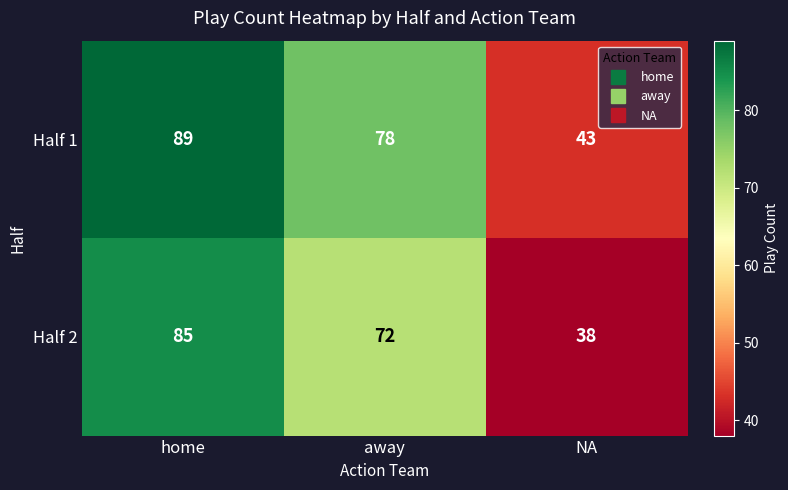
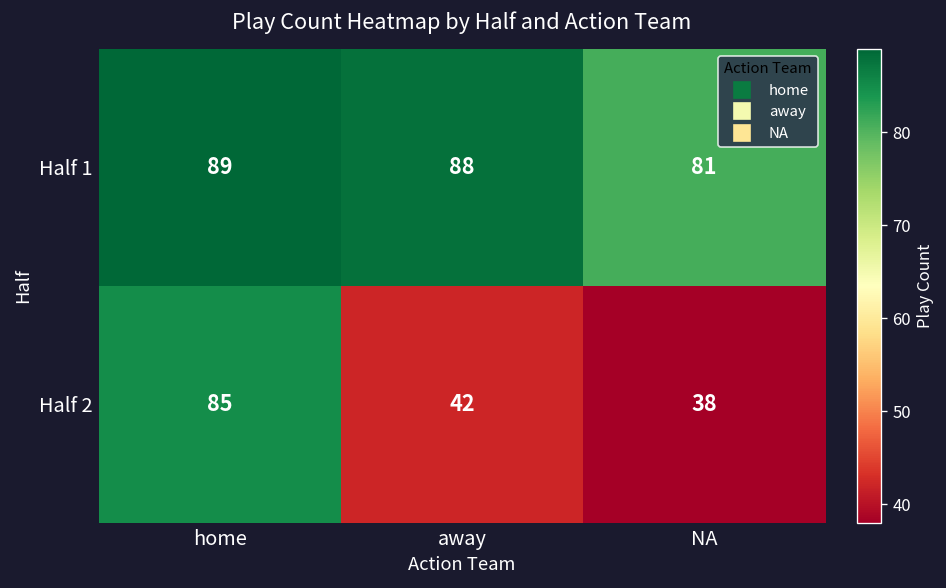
Half 1, away: 78 -> 88
Half 1, NA: 43 -> 81
Half 2, away: 72 -> 42
